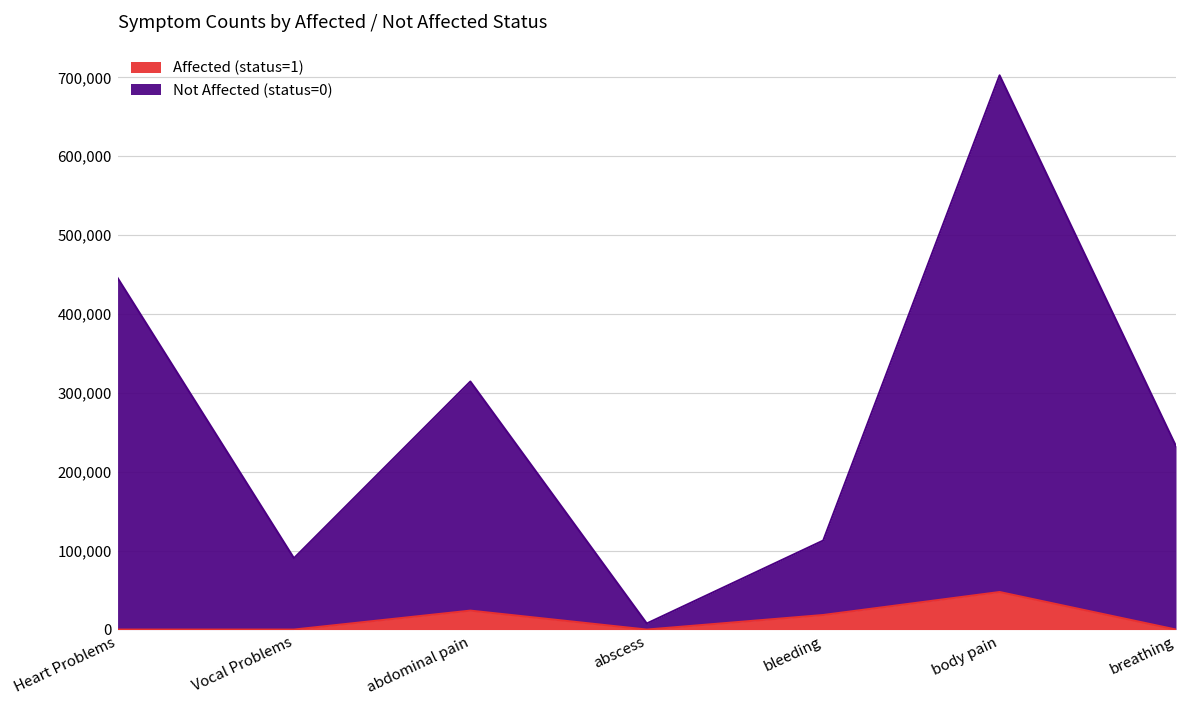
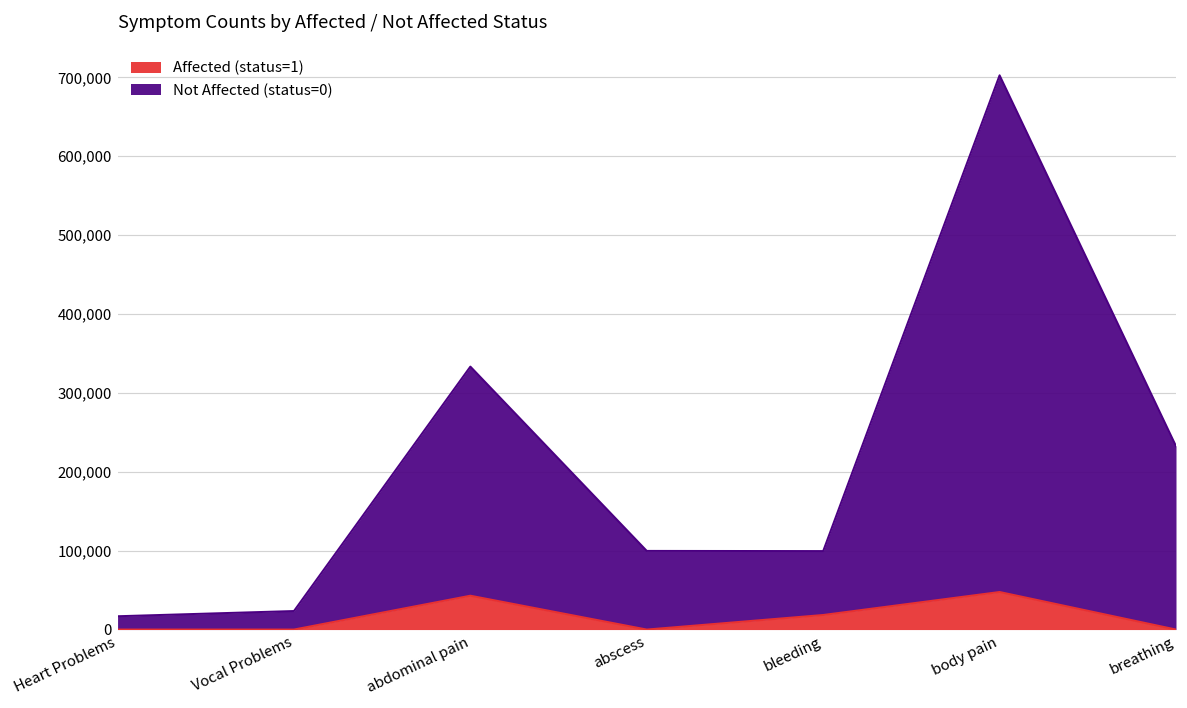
Not Affected (status=0), Heart Problems: 450,000 -> 20,000
Not Affected (status=0), Vocal Problems: 90,000 -> 20,000
Affected (status=1), abdominal pain: 20,000 -> 40,000
Not Affected (status=0), abscess: 10,000 -> 100,000
Not Affected (status=0), bleeding: 90,000 -> 80,000
